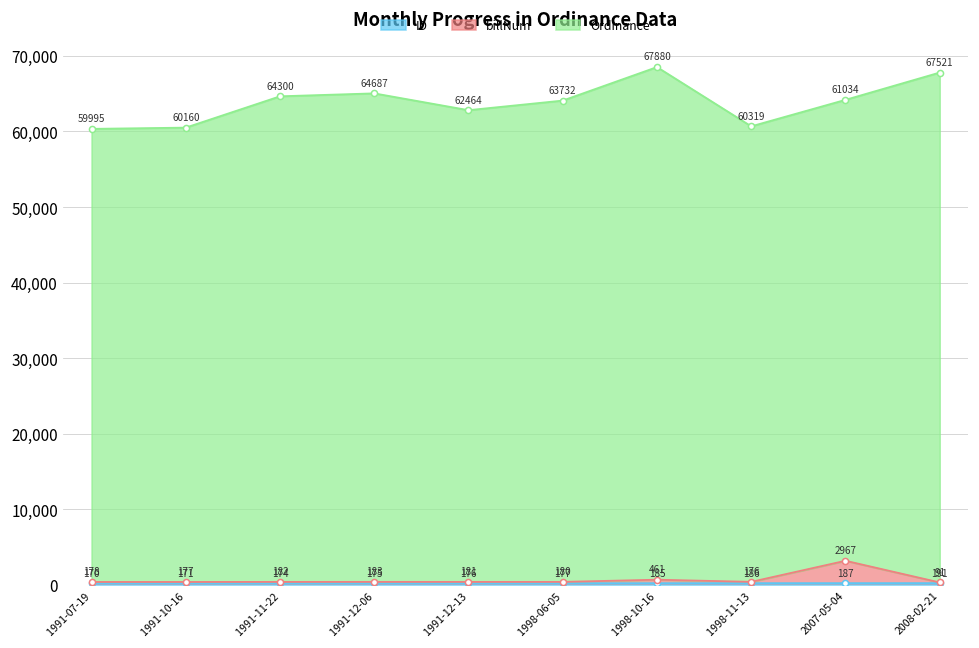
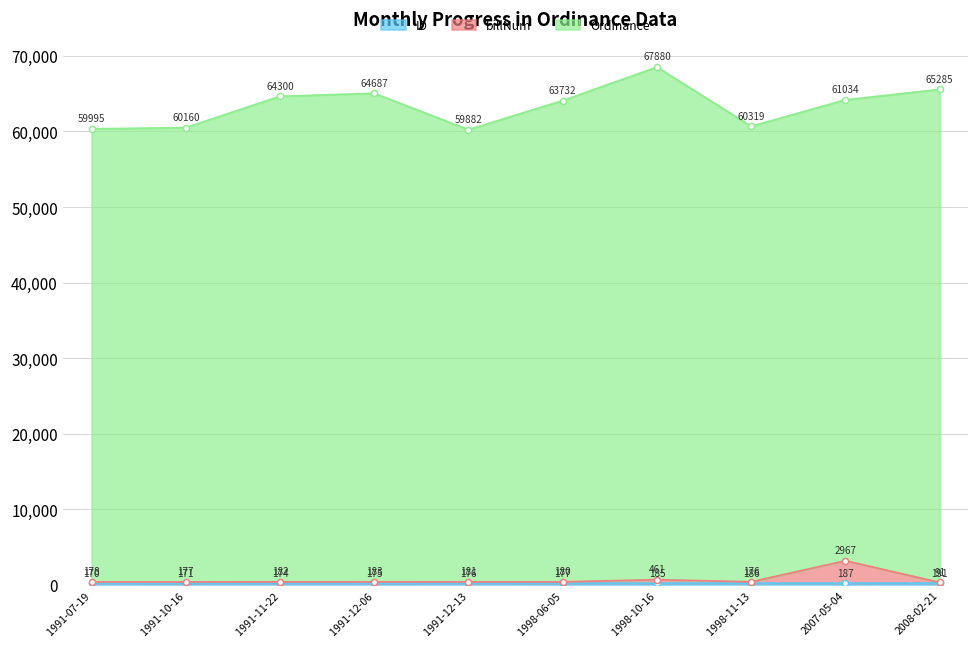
Ordinance, 1991-12-13: 62464 -> 59882
Ordinance, 2008-02-21: 67521 -> 65285
